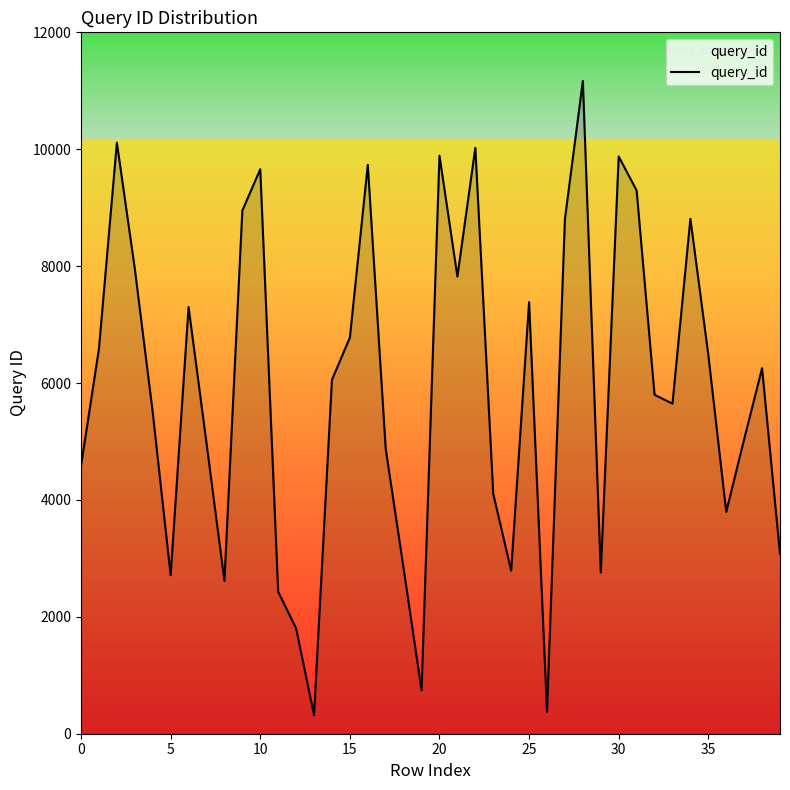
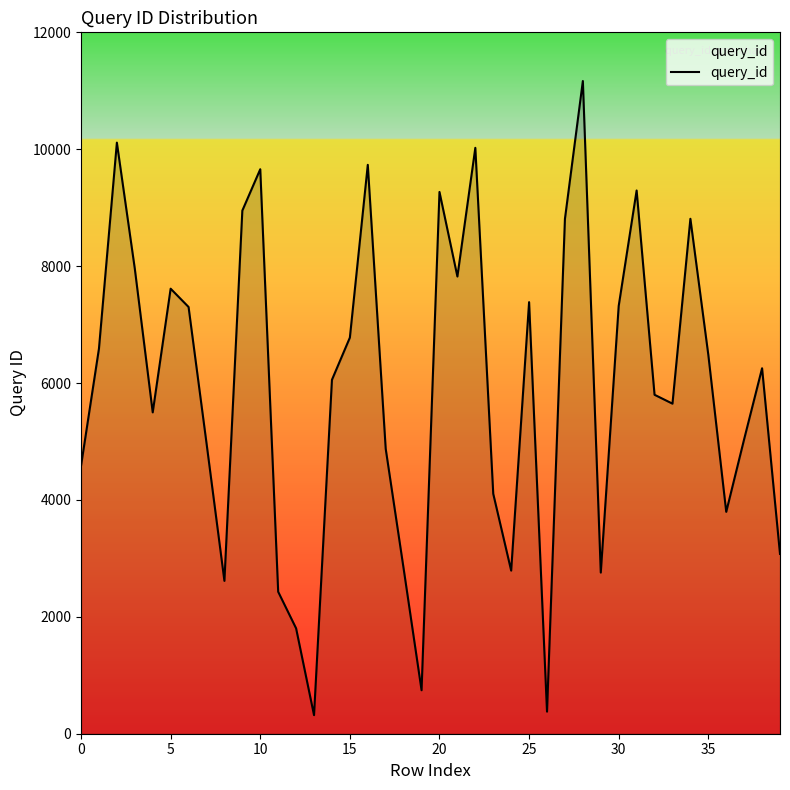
5: 2700 -> 7600
20: 9900 -> 9300
30: 9900 -> 7300
